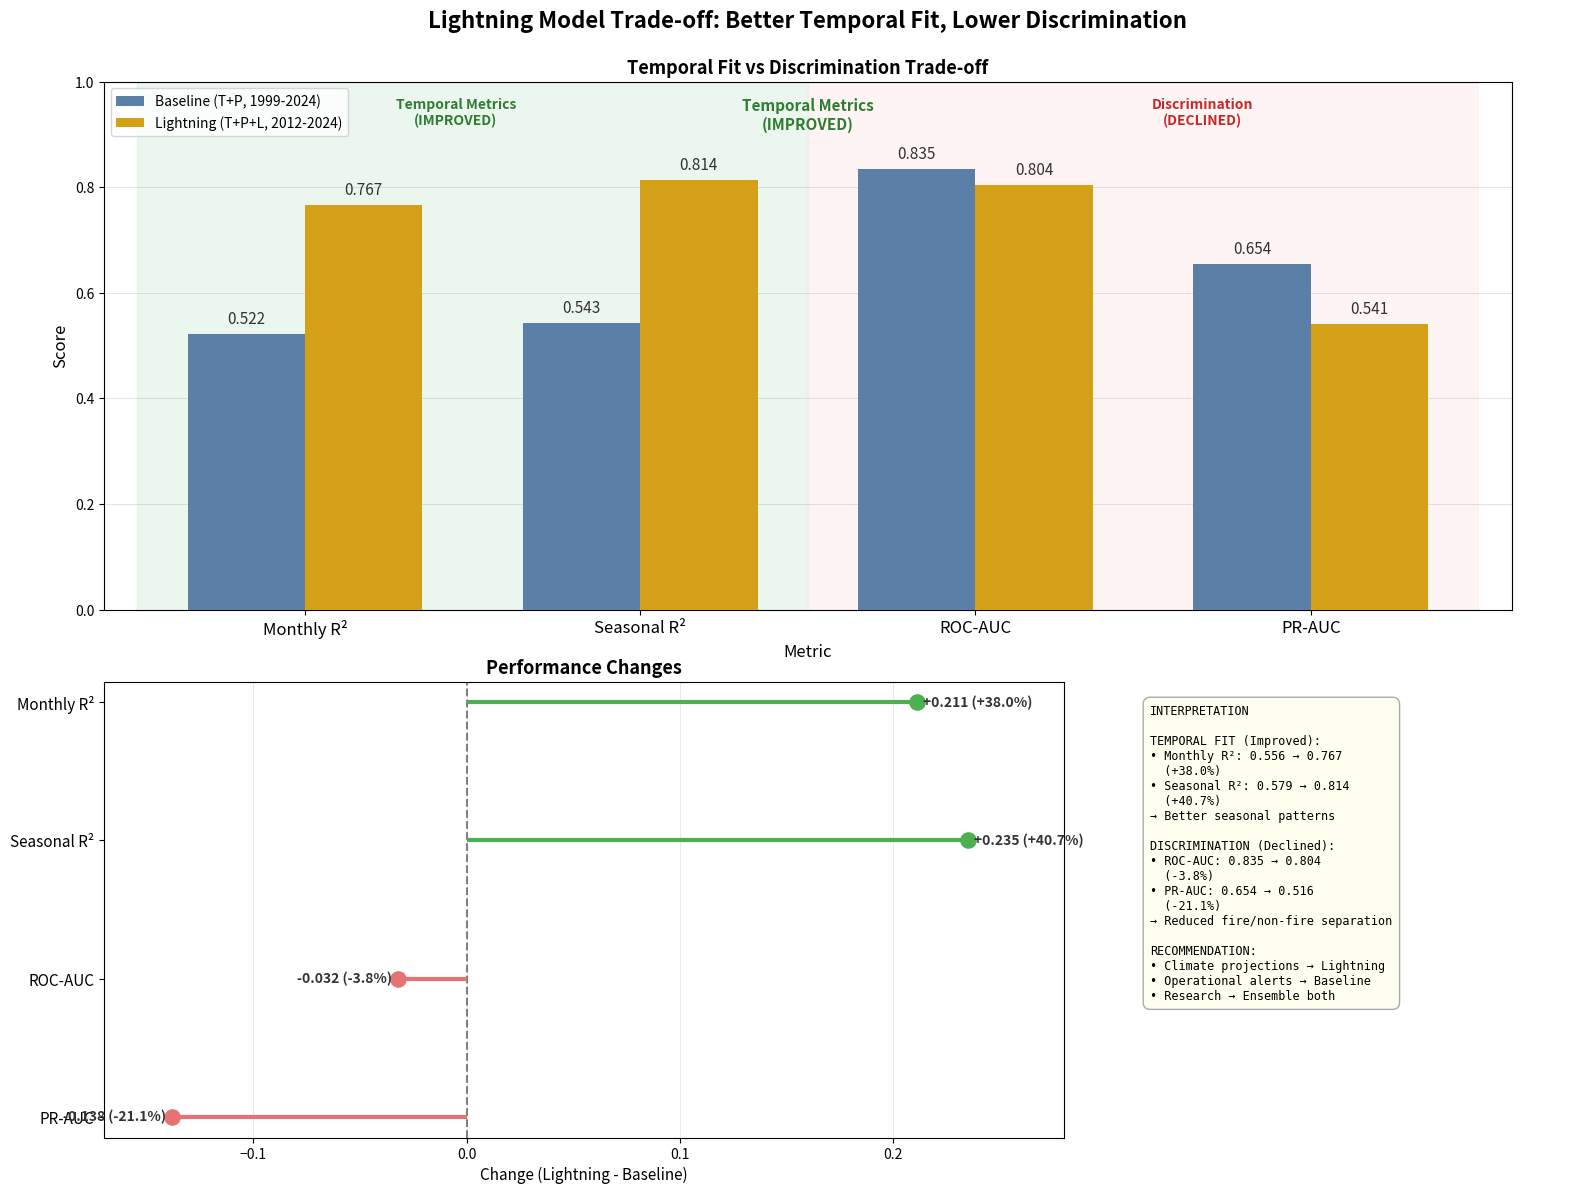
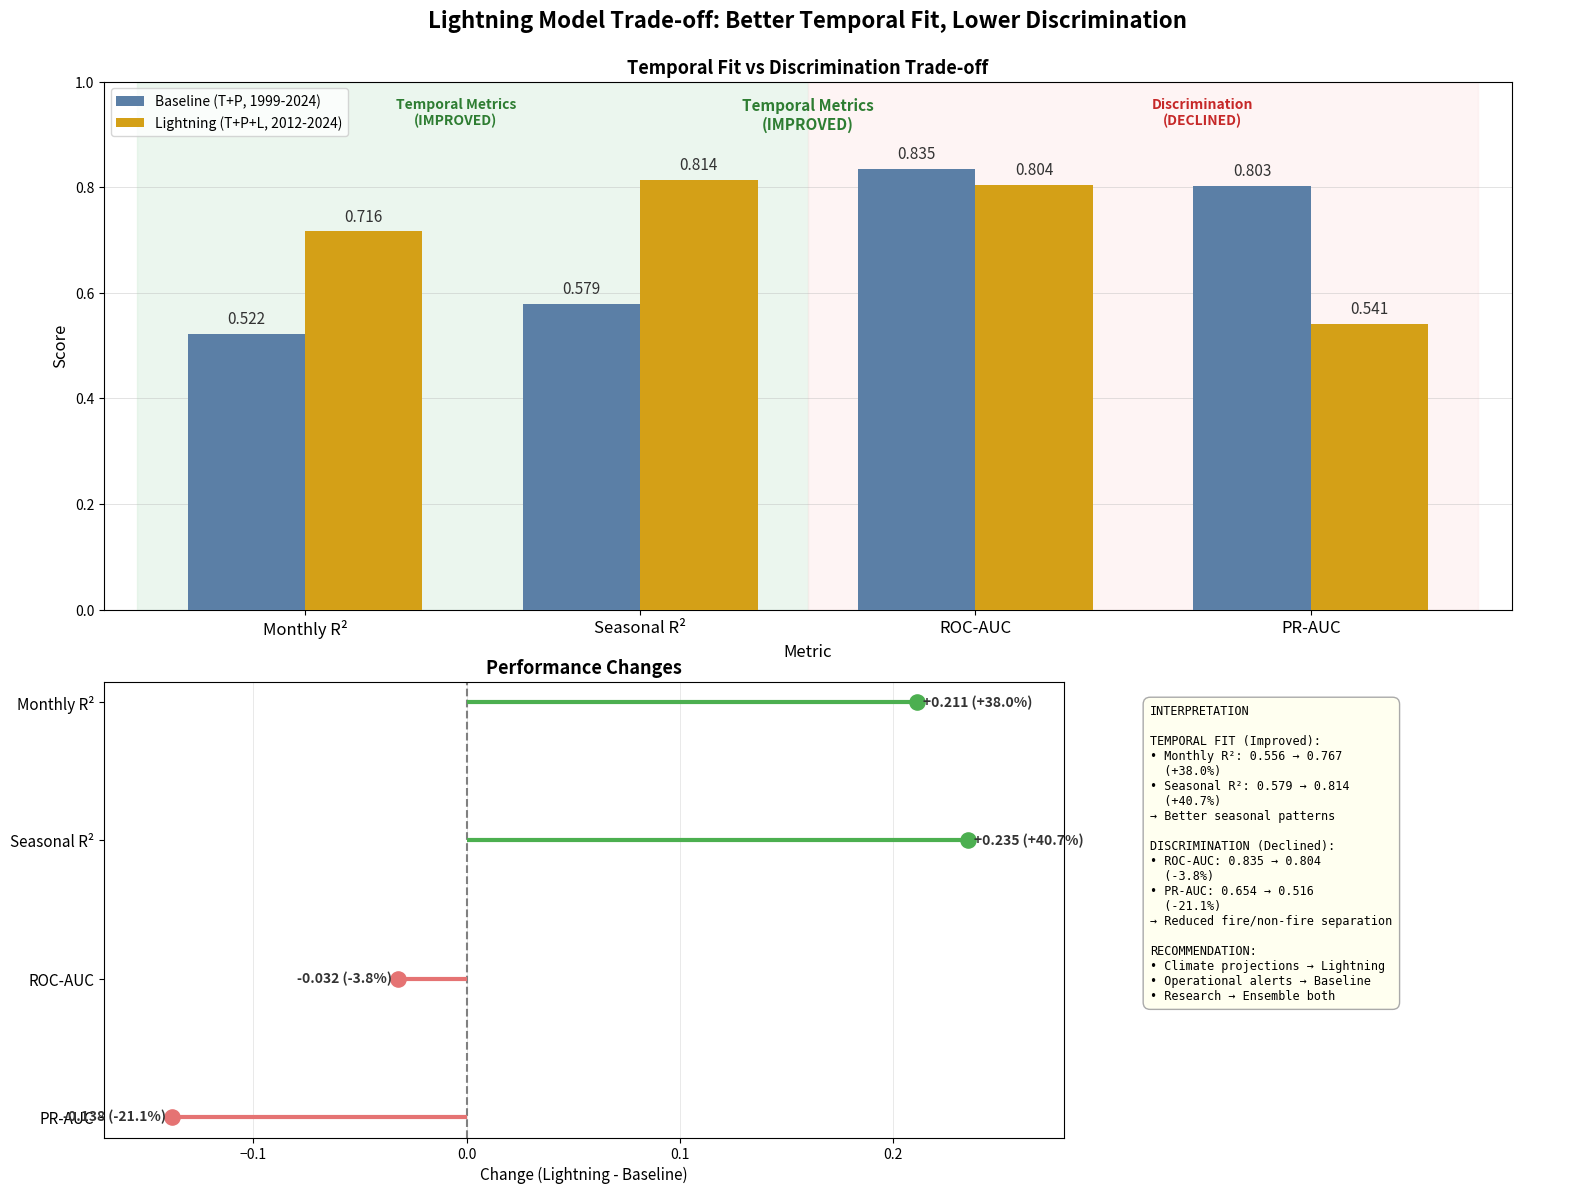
Temporal Fit vs Discrimination Trade-off, Lightning (T+P+L, 2012-2024), Monthly R²: 0.767 -> 0.716
Temporal Fit vs Discrimination Trade-off, Baseline (T+P, 1999-2024), Seasonal R²: 0.543 -> 0.579
Temporal Fit vs Discrimination Trade-off, Baseline (T+P, 1999-2024), PR-AUC: 0.654 -> 0.803
